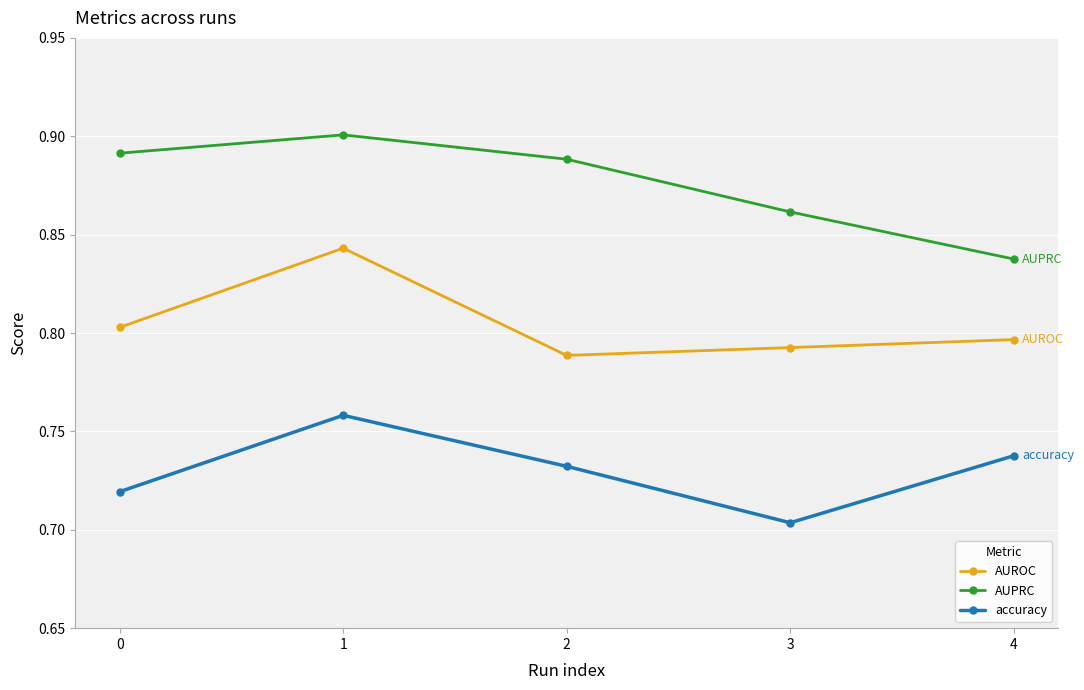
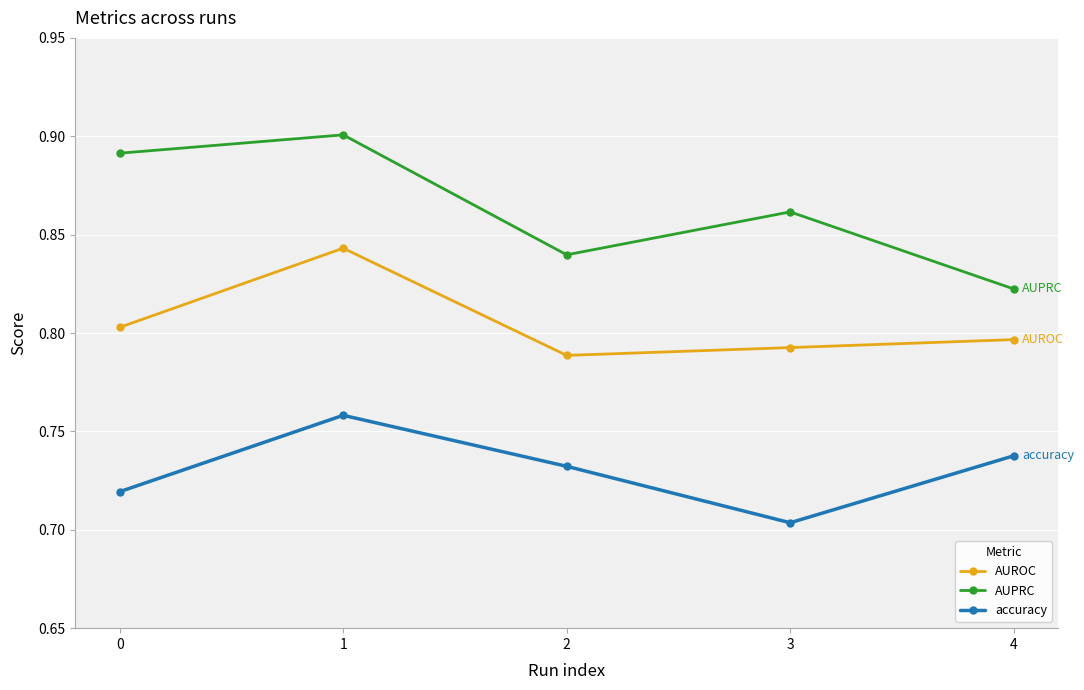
AUPRC, 2: 0.888 -> 0.840
AUPRC, 4: 0.838 -> 0.822
